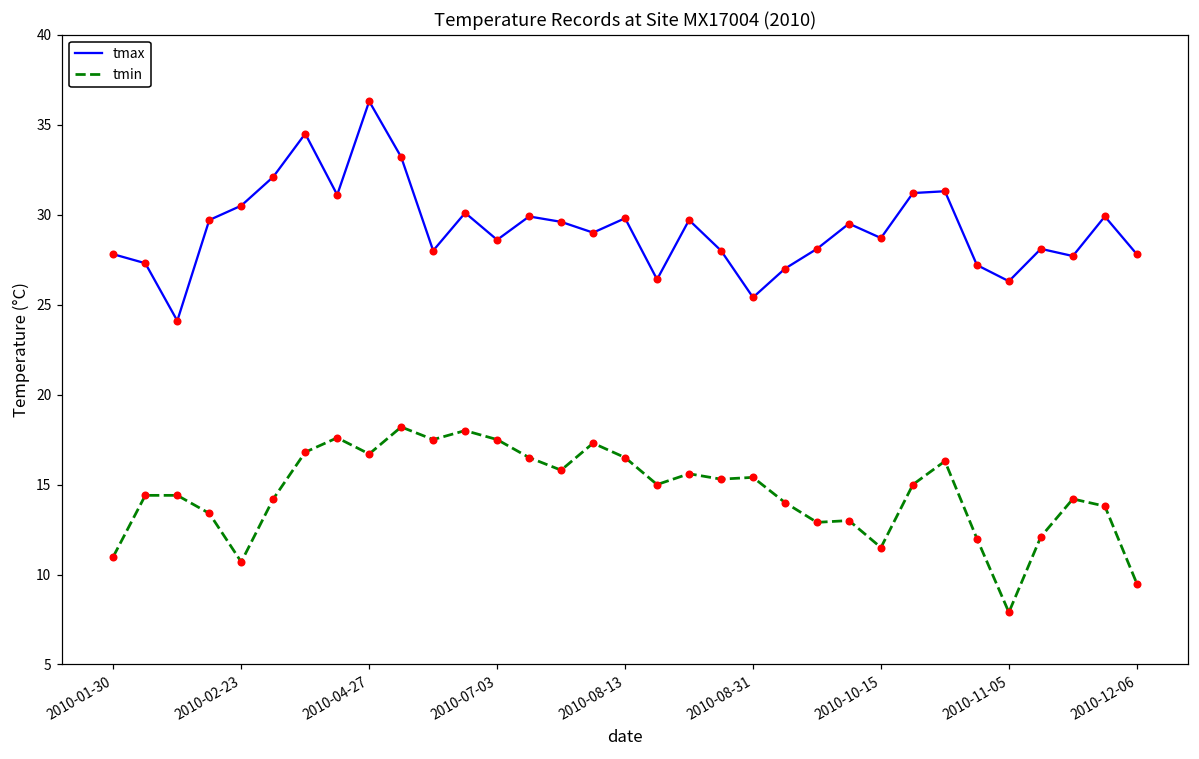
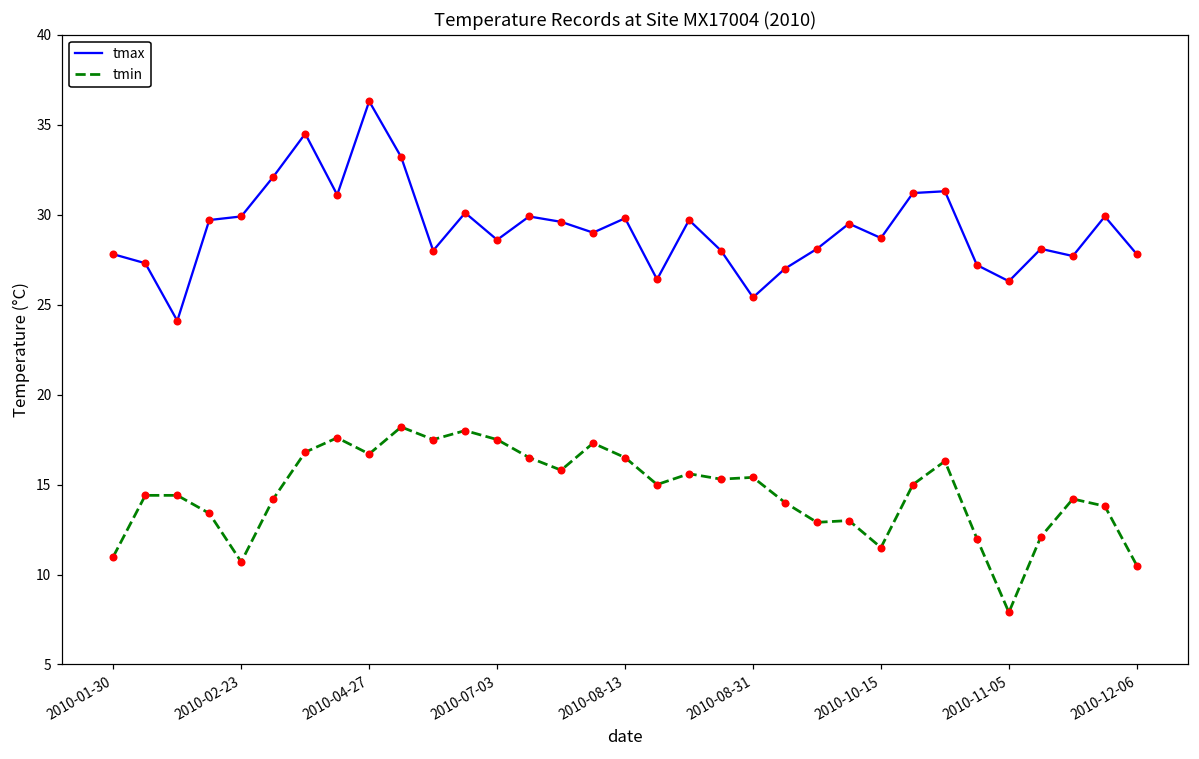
tmax, 2010-02-23: 30.5 -> 29.9
tmin, 2010-12-06: 9.5 -> 10.5
